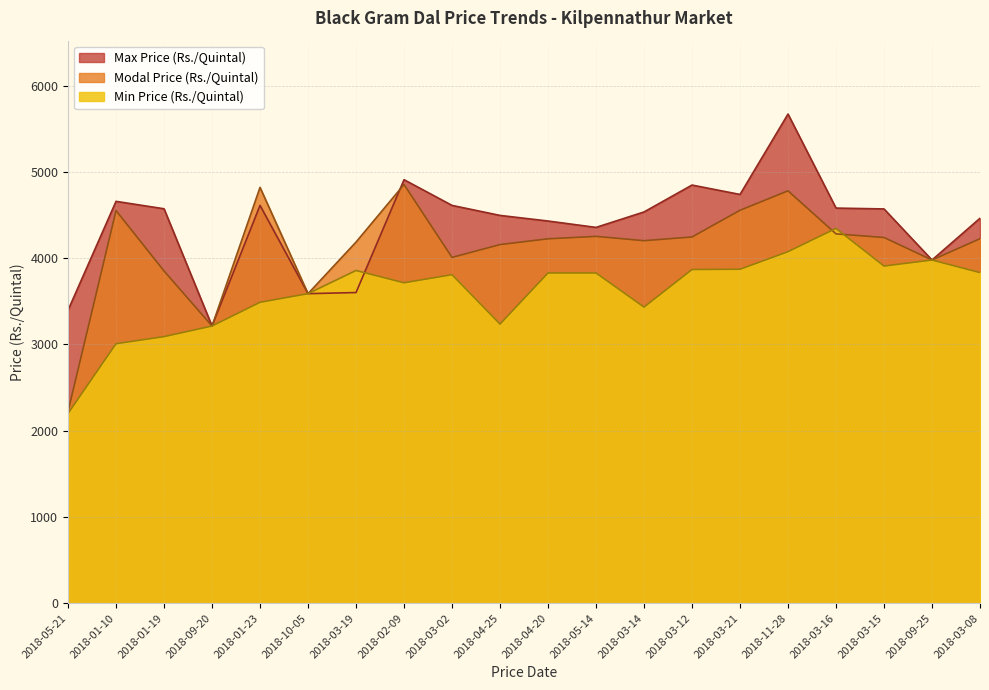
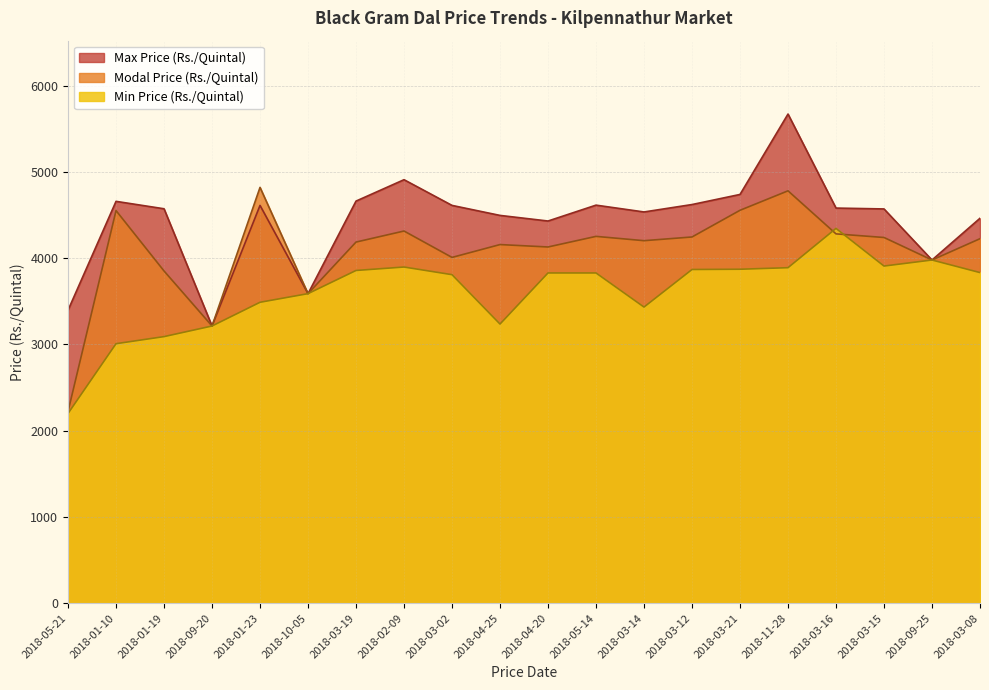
Max Price (Rs./Quintal), 2018-03-19: 3600 -> 4700
Modal Price (Rs./Quintal), 2018-02-09: 4900 -> 4300
Min Price (Rs./Quintal), 2018-02-09: 3700 -> 3900
Modal Price (Rs./Quintal), 2018-04-20: 4200 -> 4100
Max Price (Rs./Quintal), 2018-05-14: 4400 -> 4600
Max Price (Rs./Quintal), 2018-03-12: 4800 -> 4600
Min Price (Rs./Quintal), 2018-11-28: 4100 -> 3900
